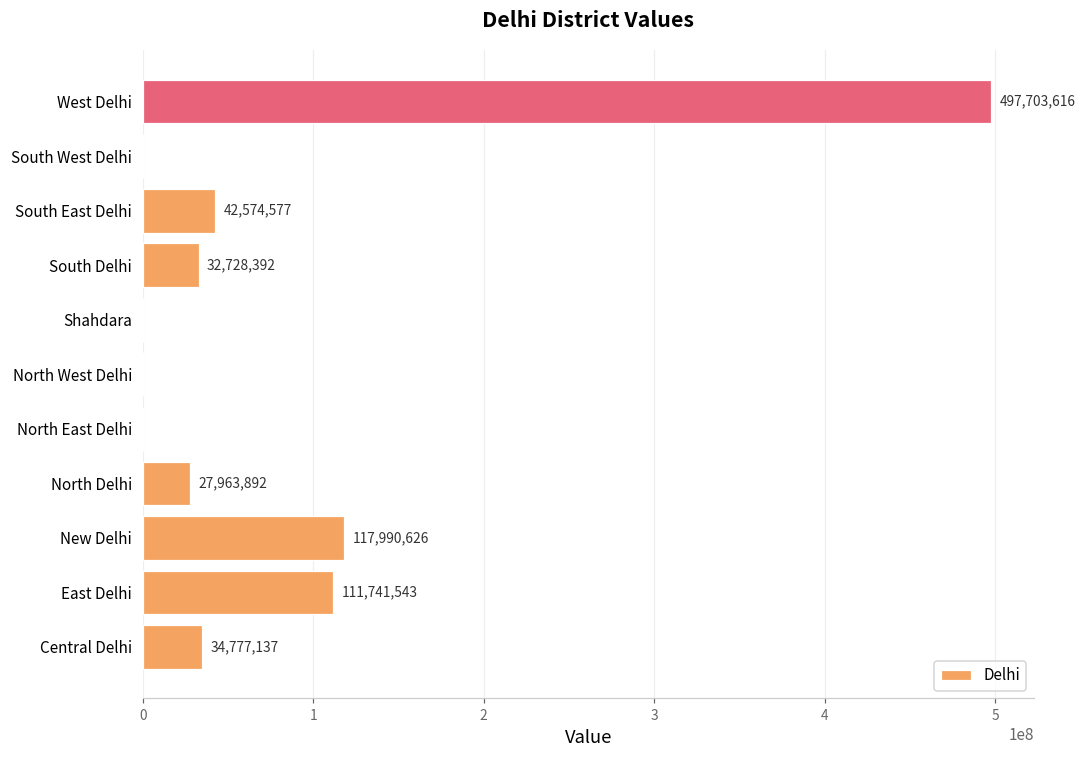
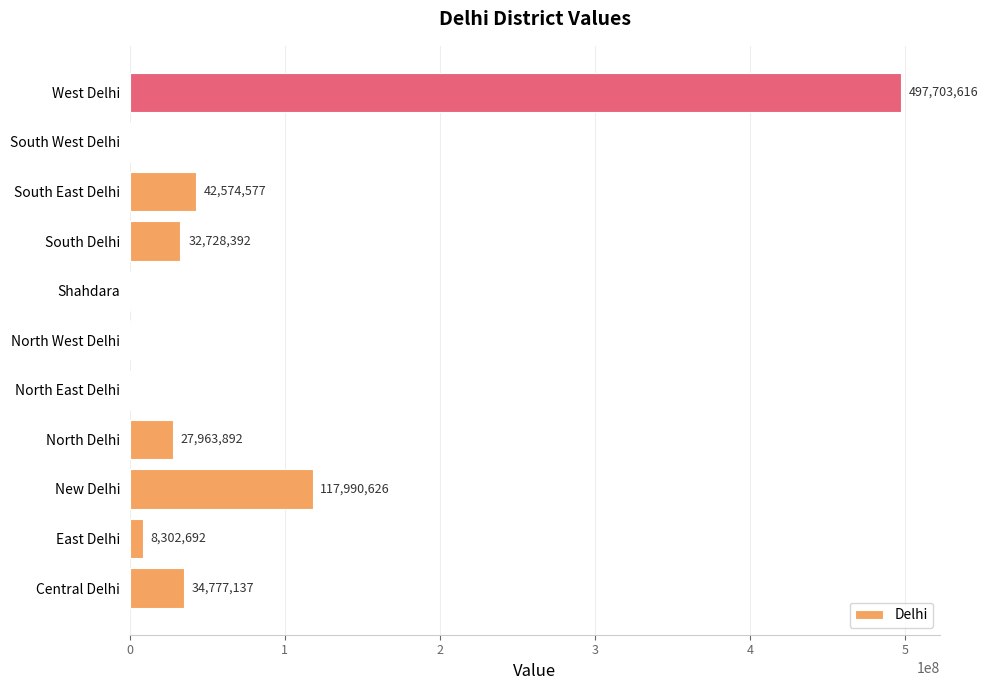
East Delhi: 111,741,543 -> 8,302,692
